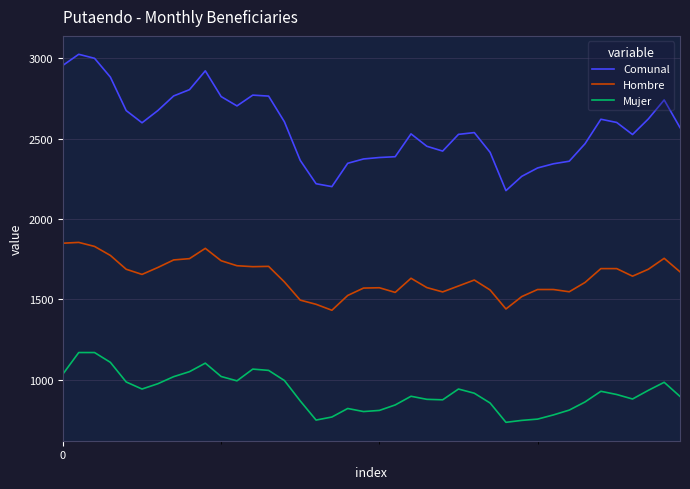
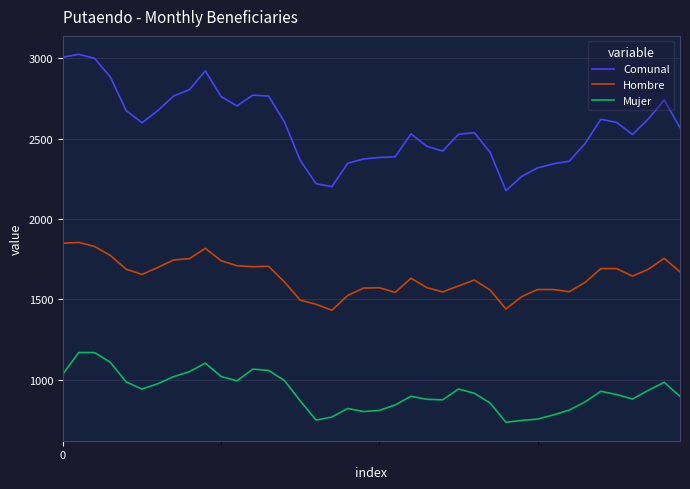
Comunal, 0: 2960 -> 3010
